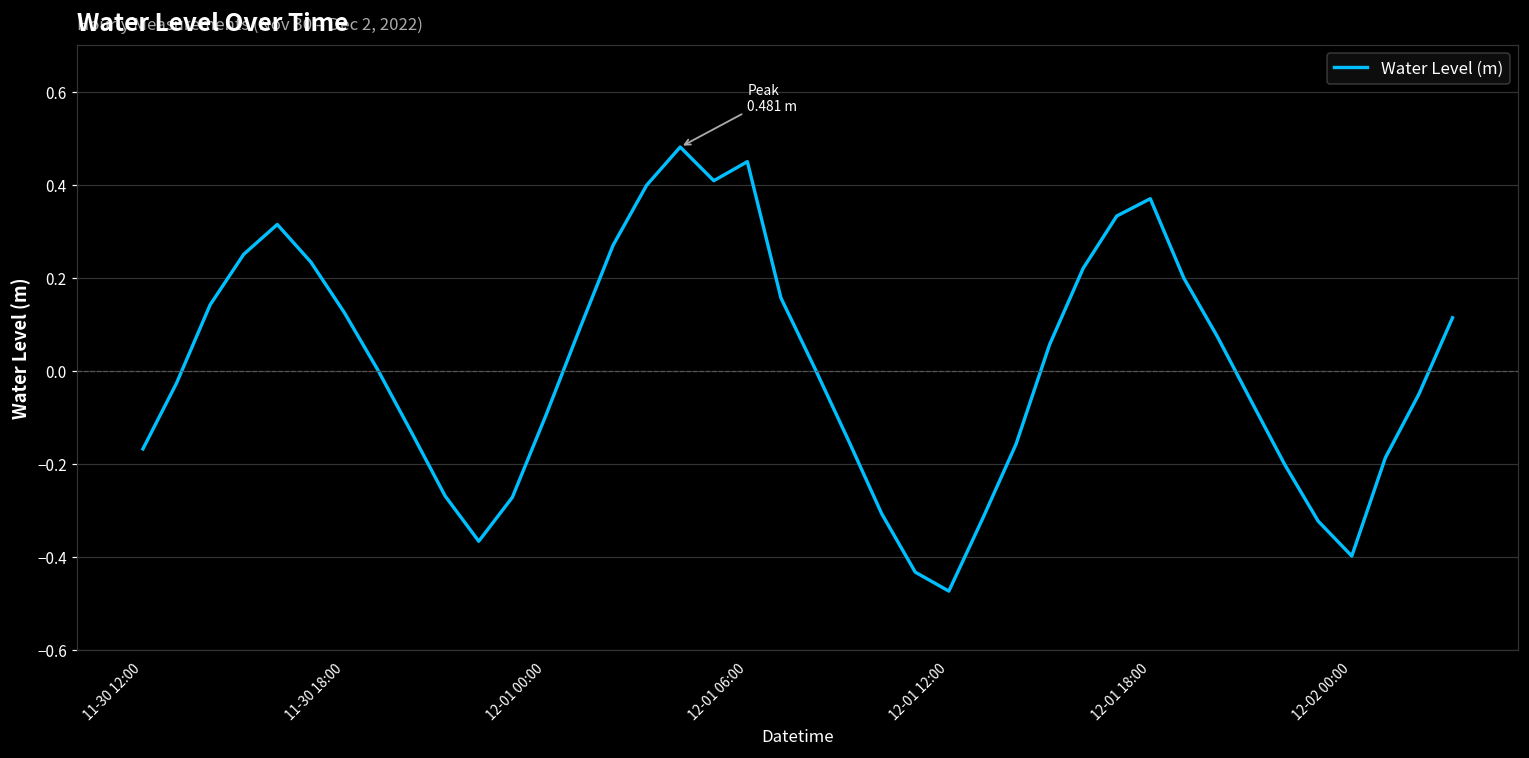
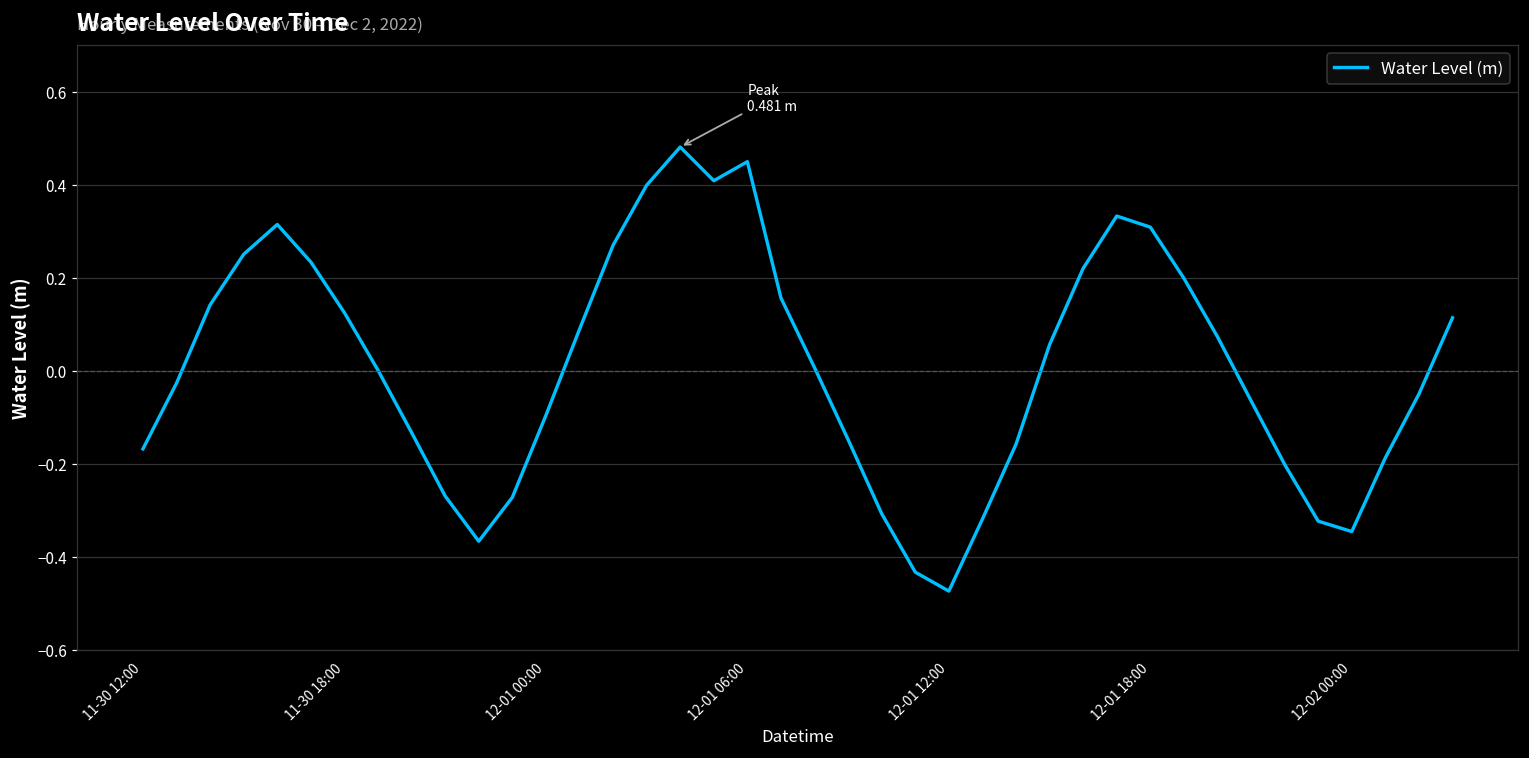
12-01 18:00: 0.37 -> 0.31
12-02 00:00: -0.40 -> -0.35
